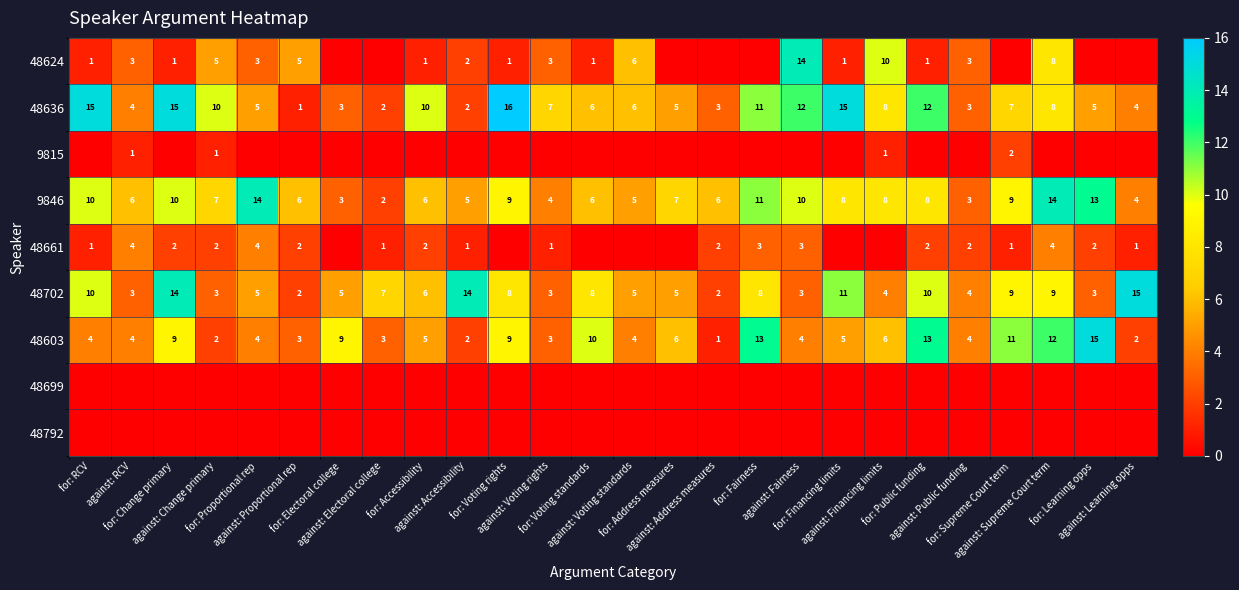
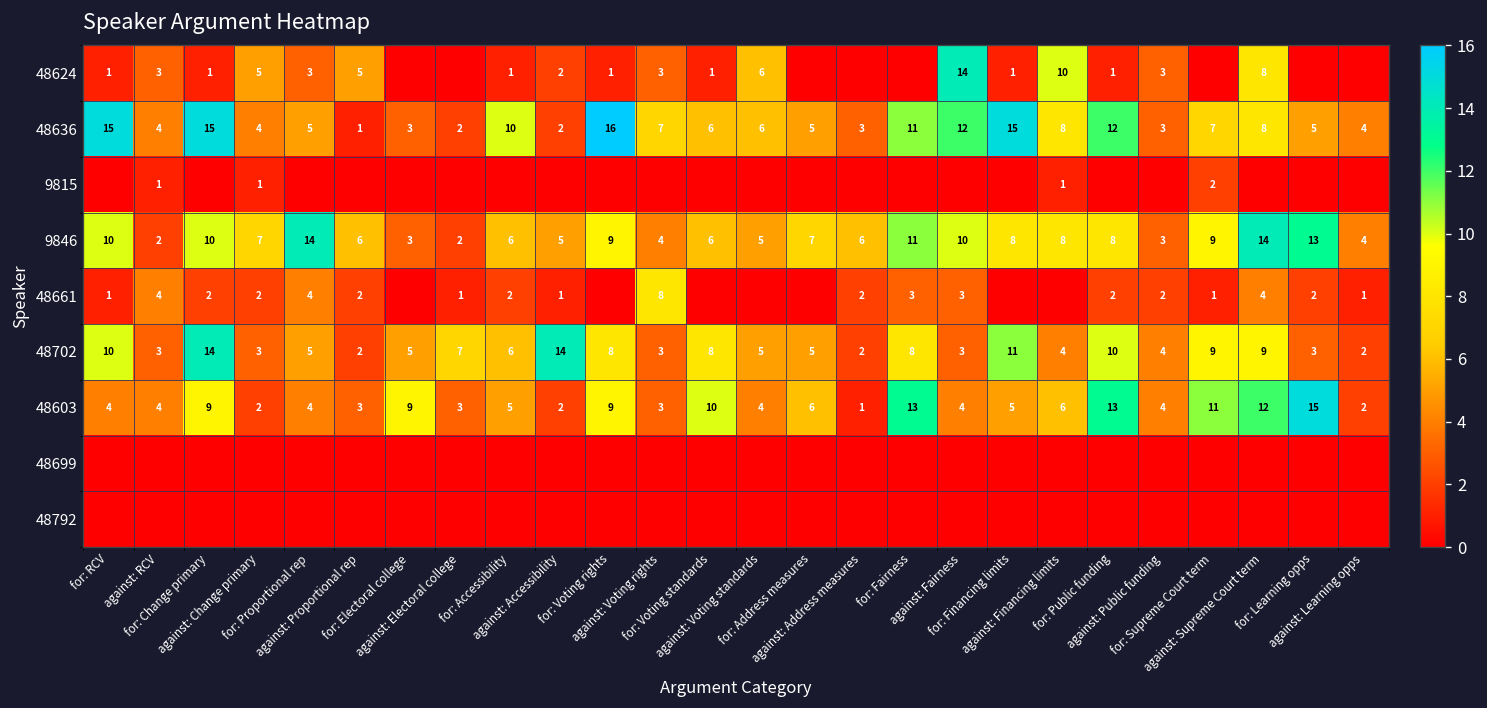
48636, against: Change primary: 10 -> 4
9846, against: RCV: 6 -> 2
48661, against: Voting rights: 1 -> 8
48702, against: Learning opps: 15 -> 2
